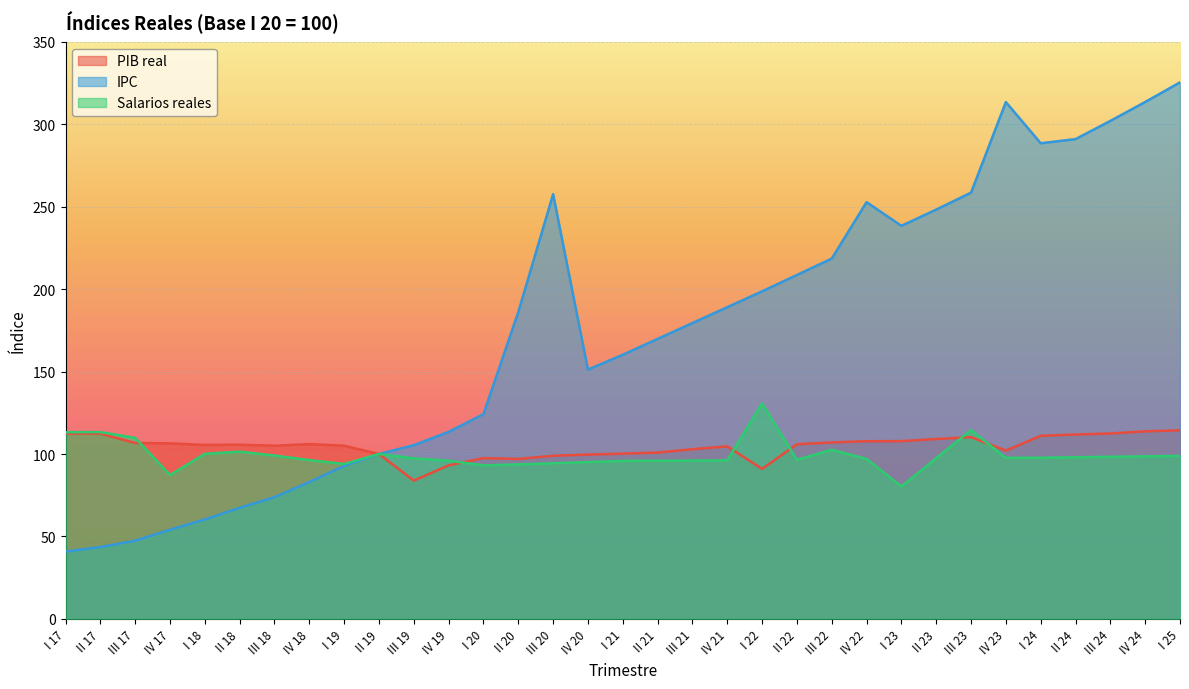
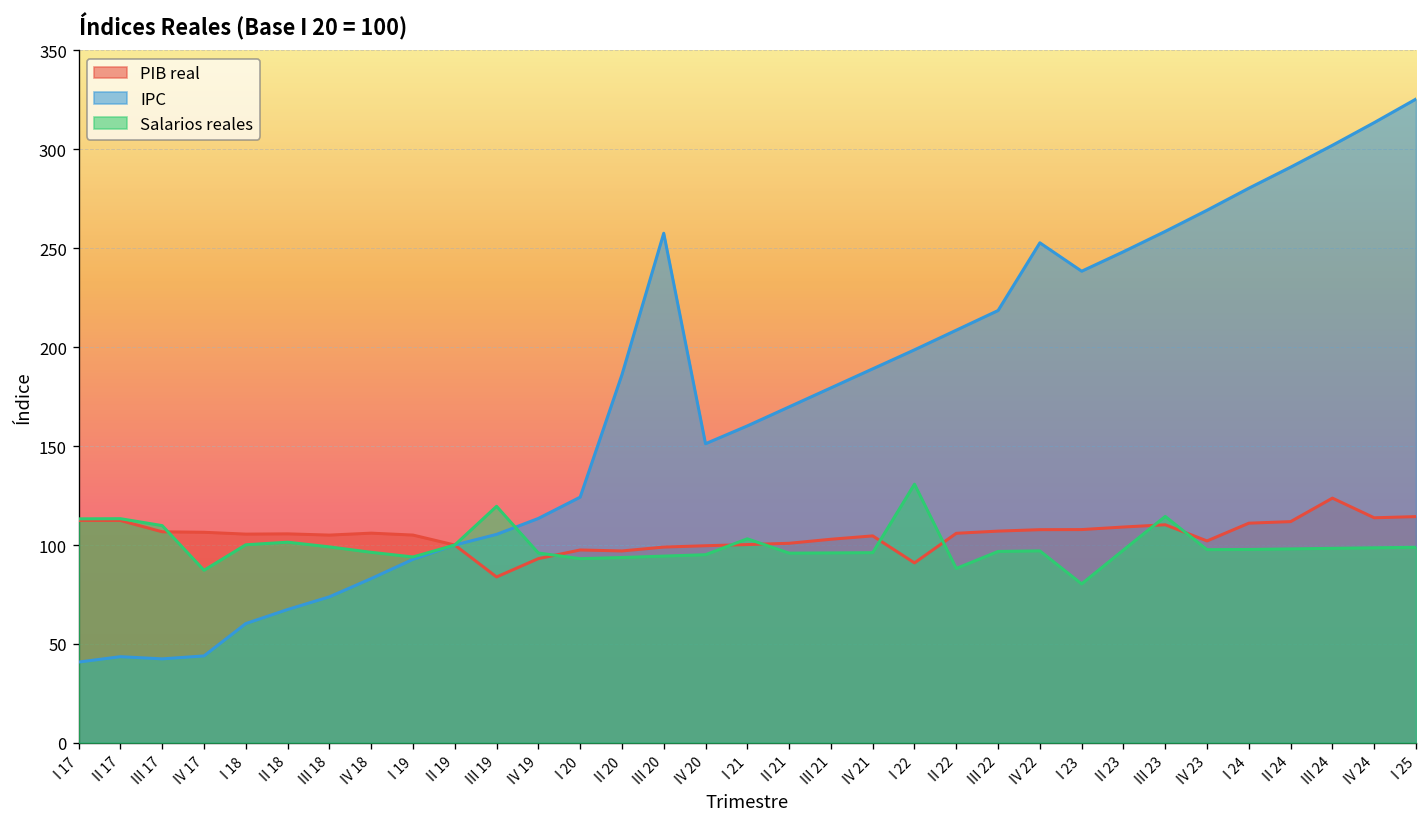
IPC, III 17: 47 -> 42
IPC, IV 17: 54 -> 44
Salarios reales, III 19: 97 -> 120
Salarios reales, I 21: 96 -> 103
Salarios reales, II 22: 96 -> 88
Salarios reales, III 22: 103 -> 97
IPC, IV 23: 313 -> 269
IPC, I 24: 288 -> 280
PIB real, III 24: 112 -> 124
